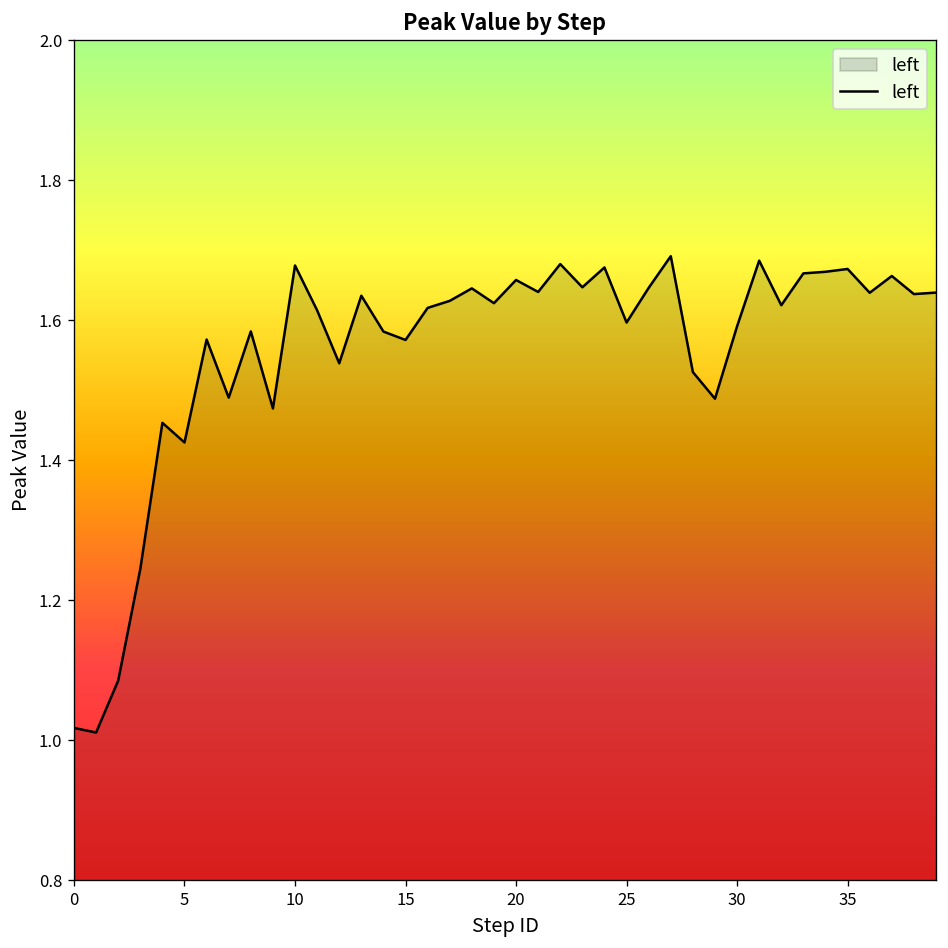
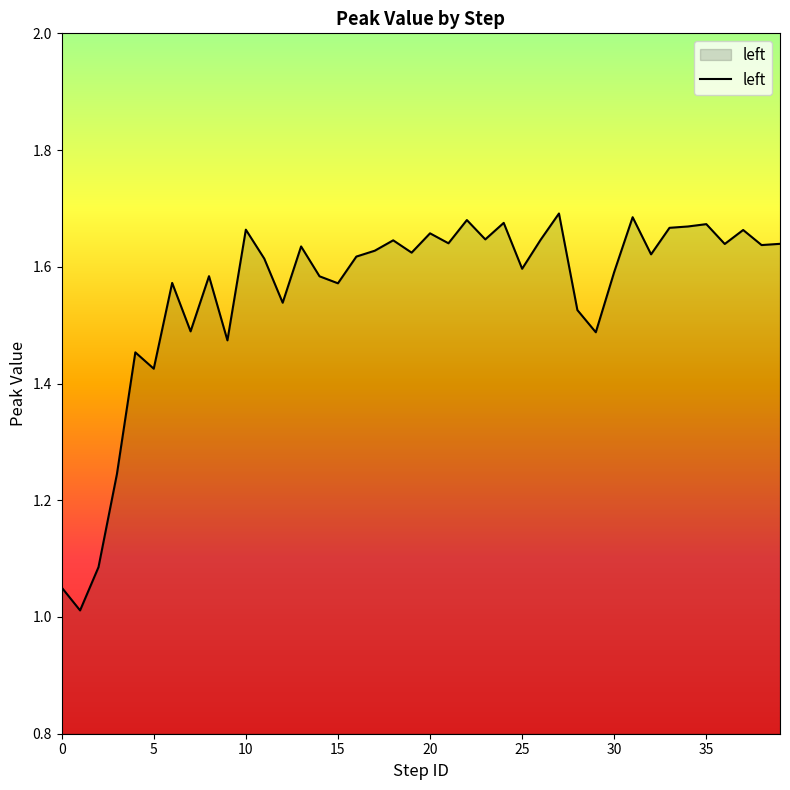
0: 1.02 -> 1.05
10: 1.68 -> 1.66
